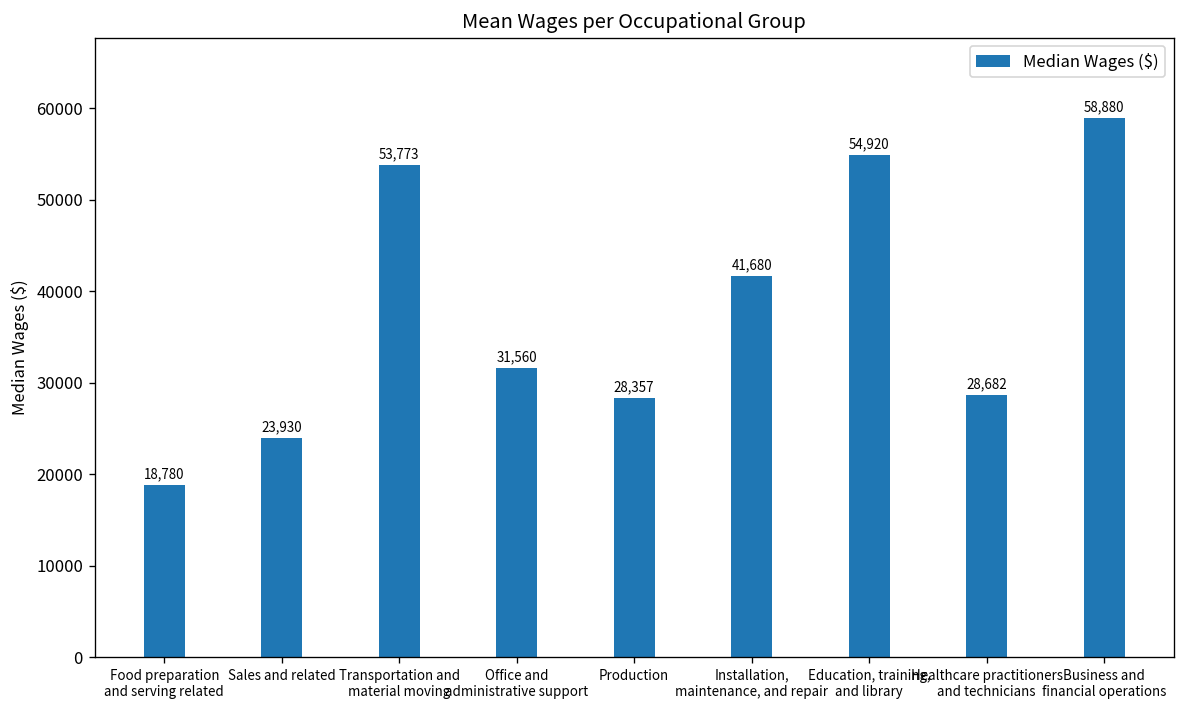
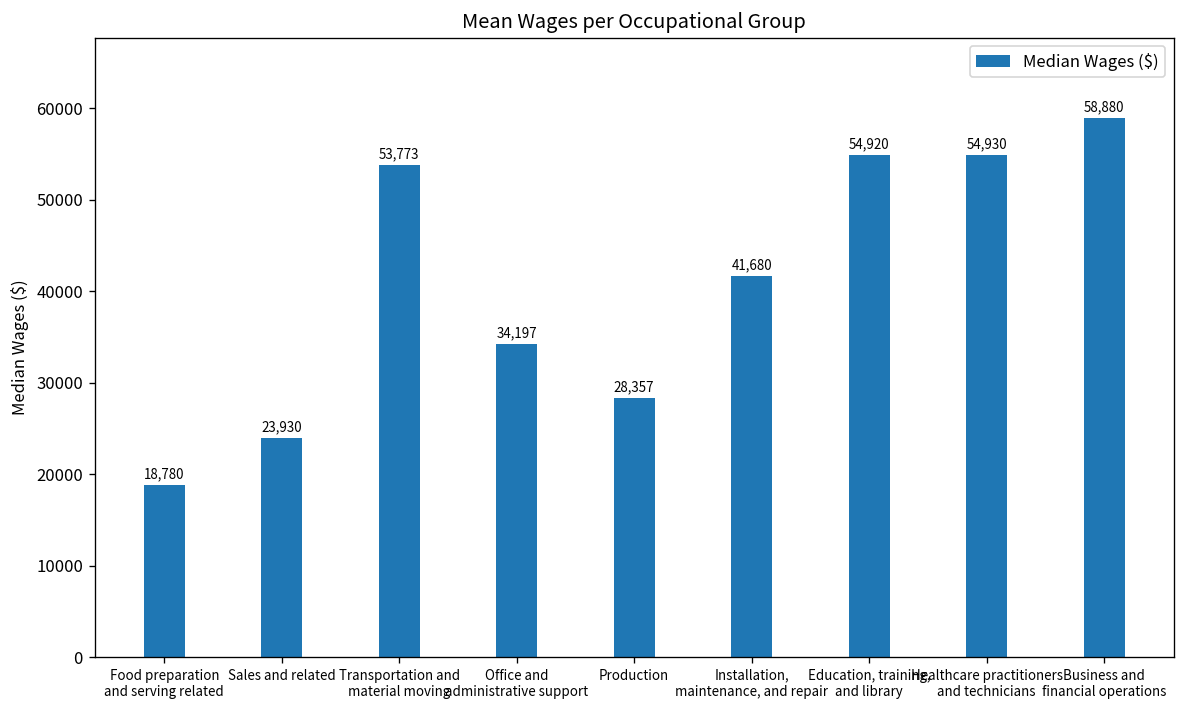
Office and administrative support: 31,560 -> 34,197
Healthcare practitioners and technicians: 28,682 -> 54,930
